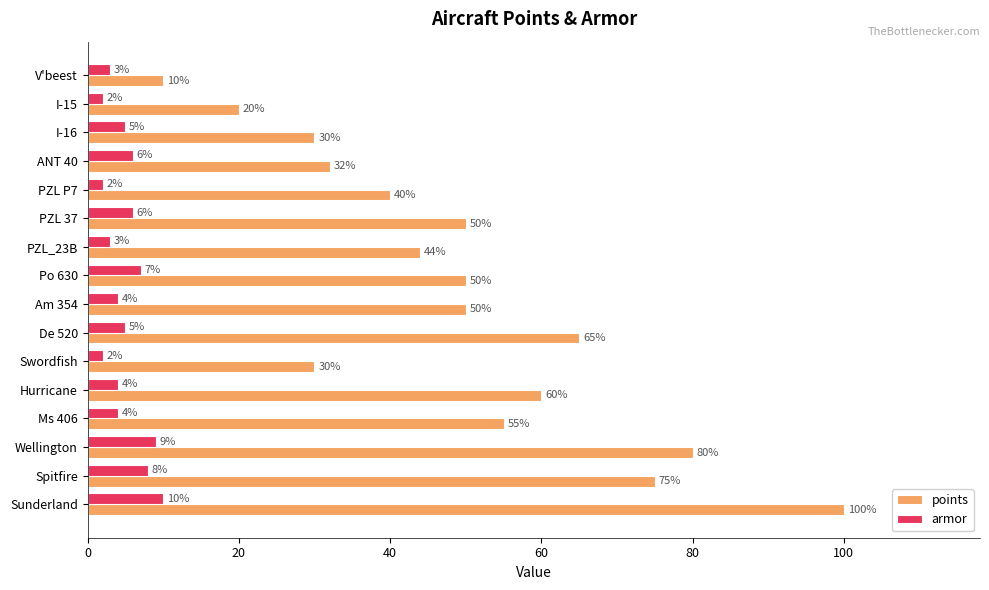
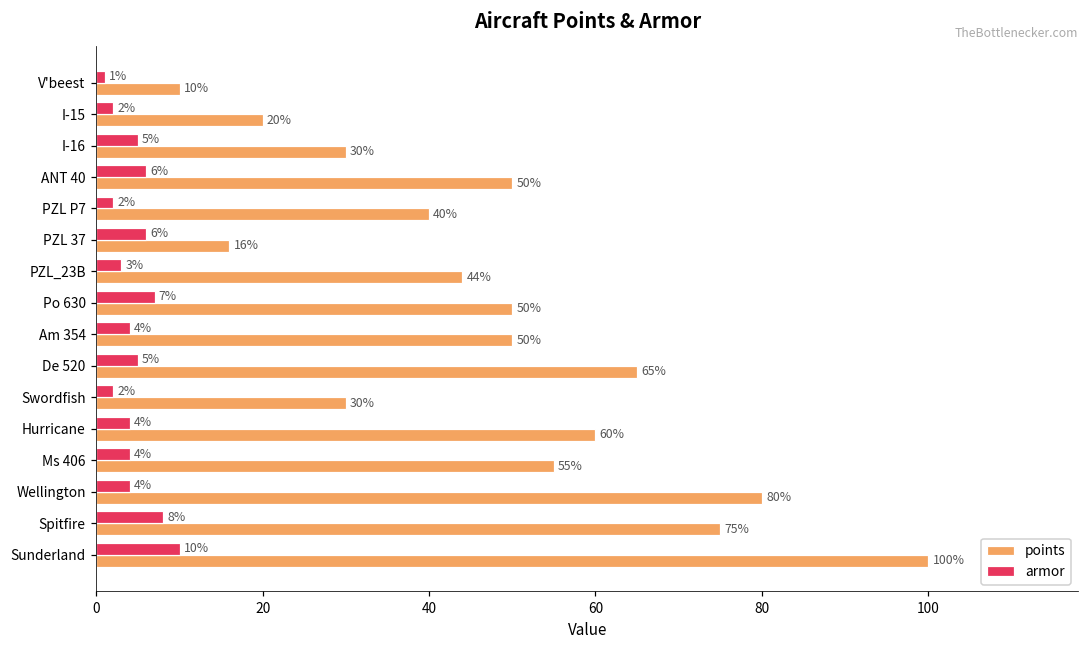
armor, V'beest: 3% -> 1%
points, ANT 40: 32% -> 50%
points, PZL 37: 50% -> 16%
armor, Wellington: 9% -> 4%
